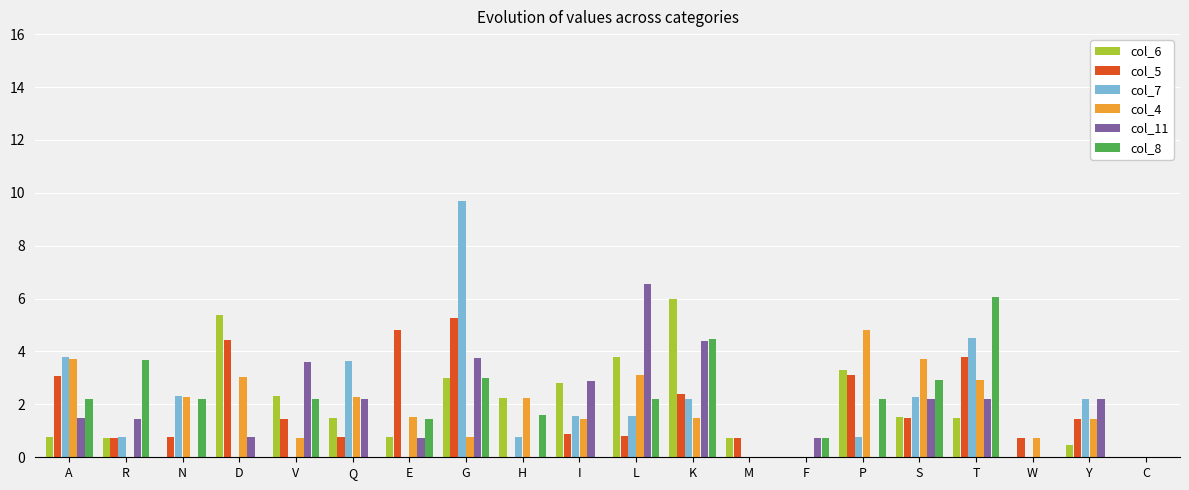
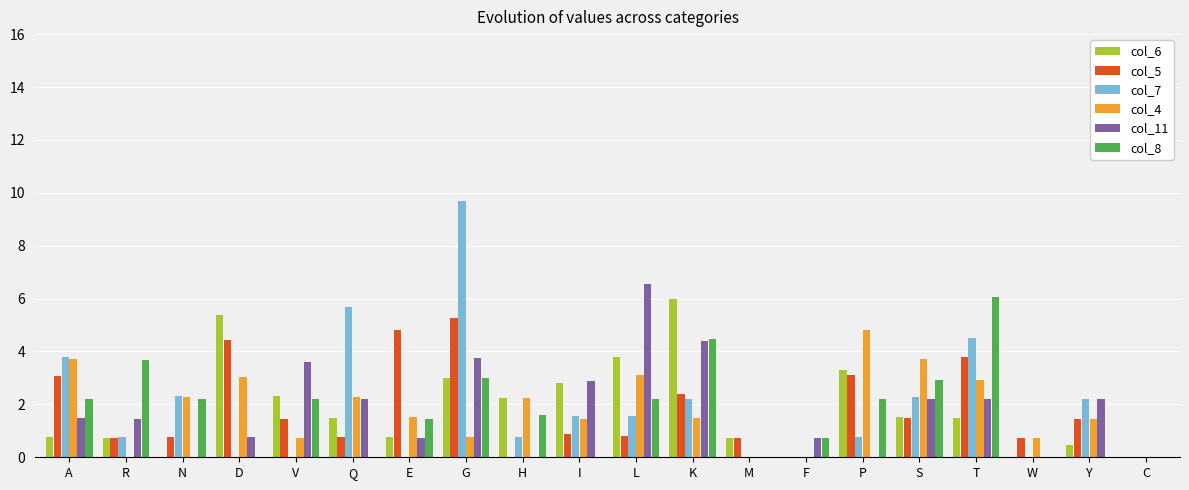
col_7, Q: 3.6 -> 5.7
